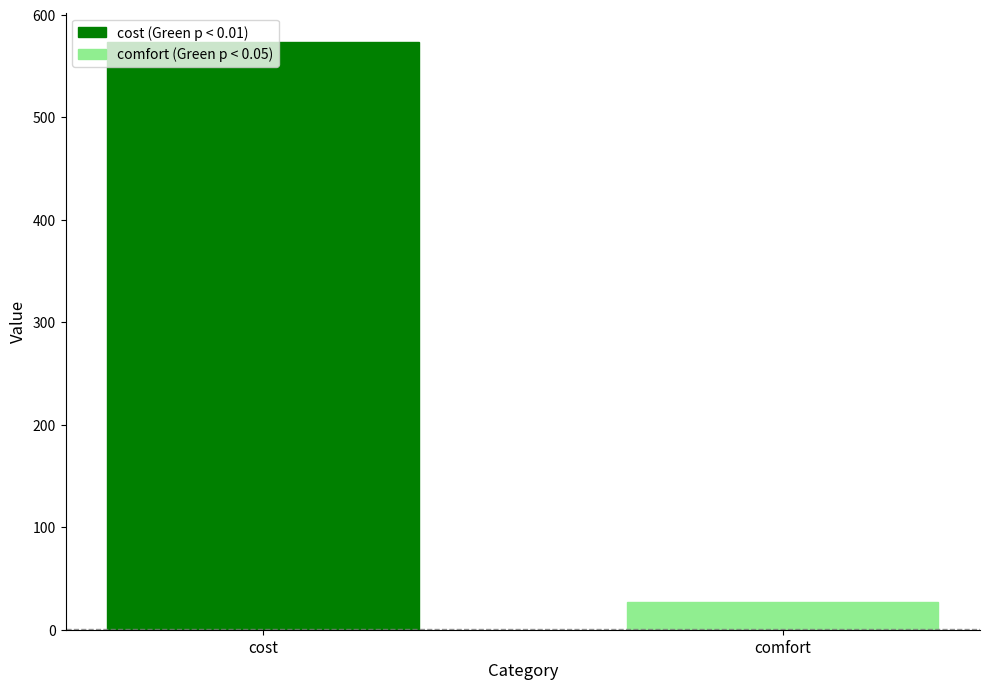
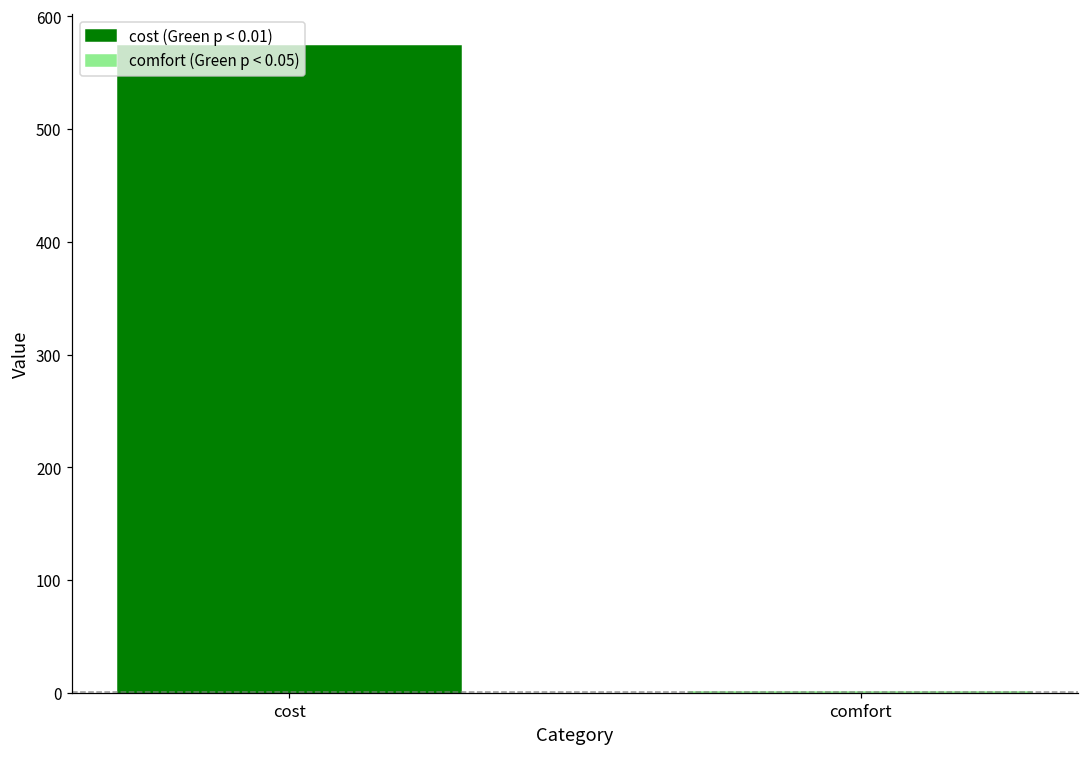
comfort: 27 -> 1
